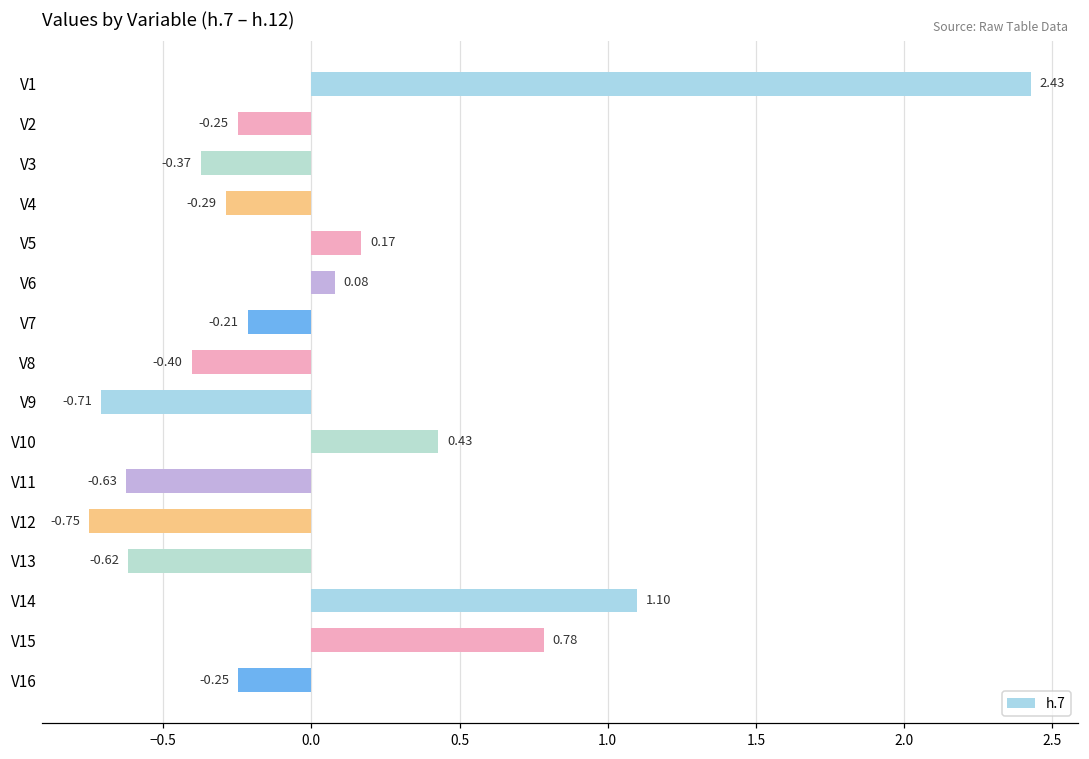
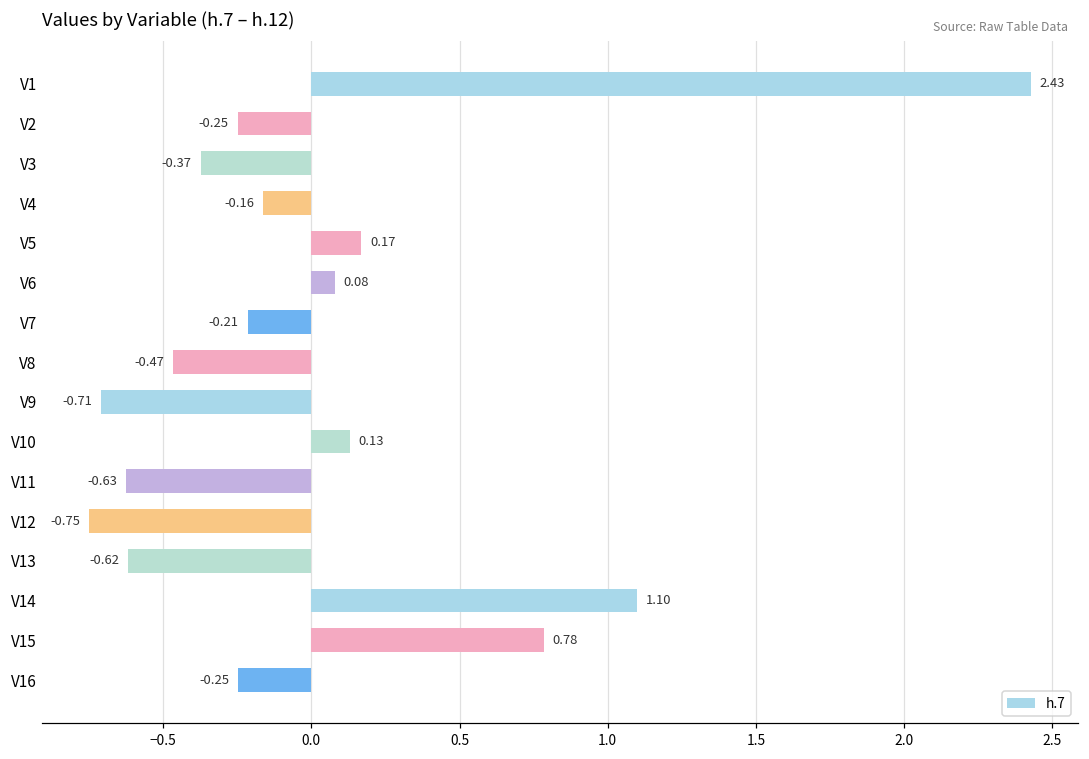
V4: -0.29 -> -0.16
V8: -0.40 -> -0.47
V10: 0.43 -> 0.13
